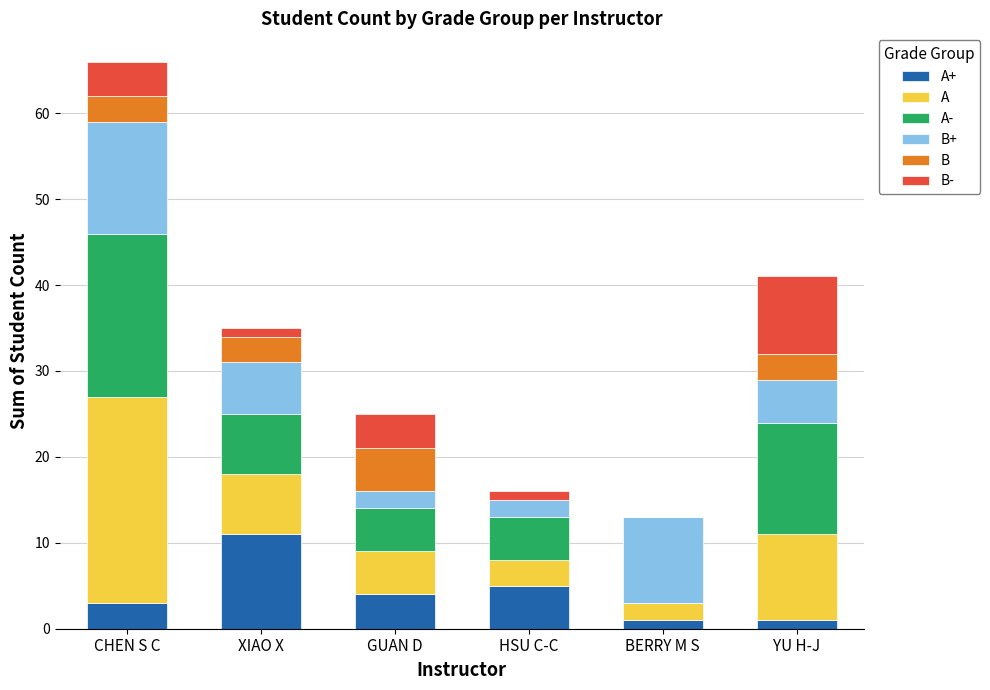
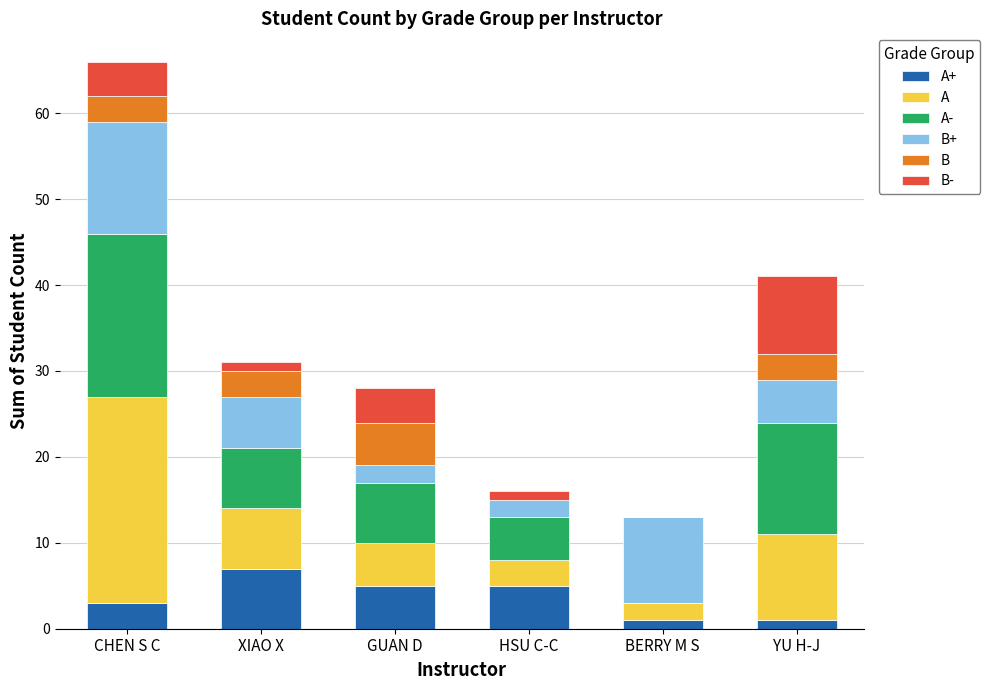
A+, XIAO X: 11 -> 7
A+, GUAN D: 4 -> 5
A-, GUAN D: 5 -> 7
